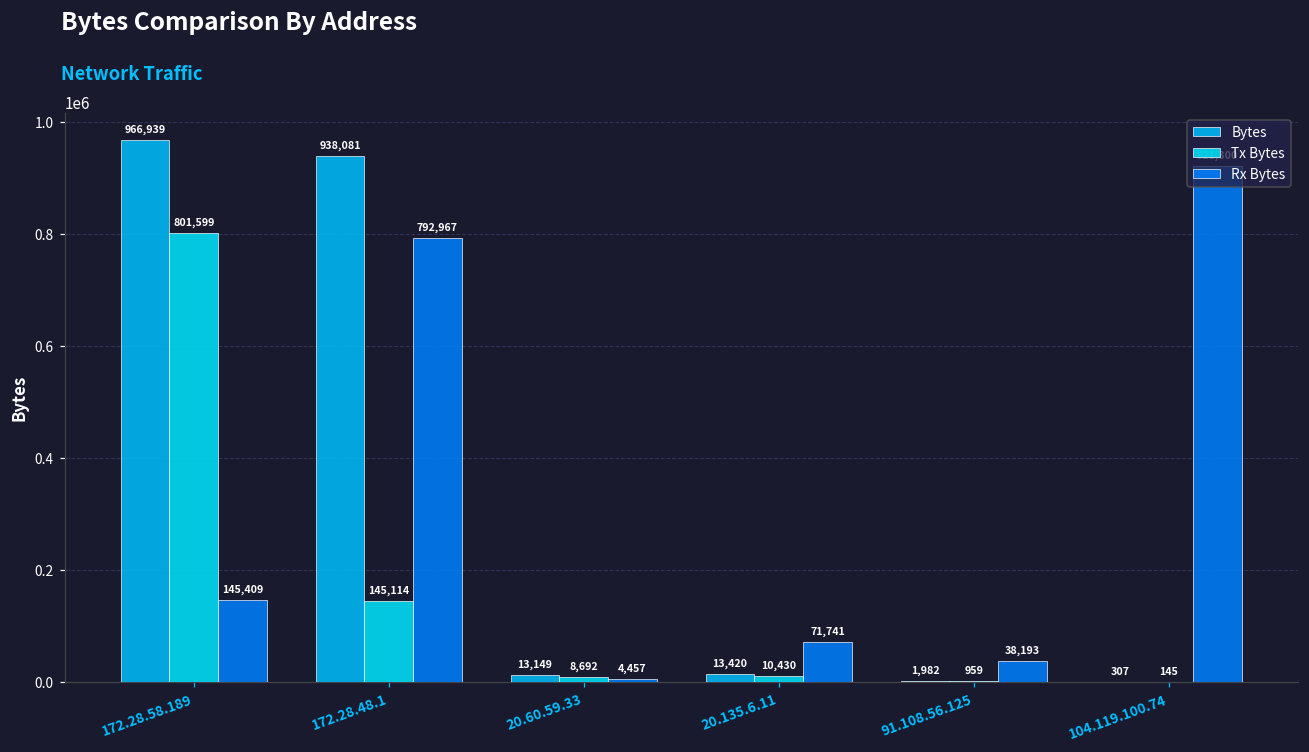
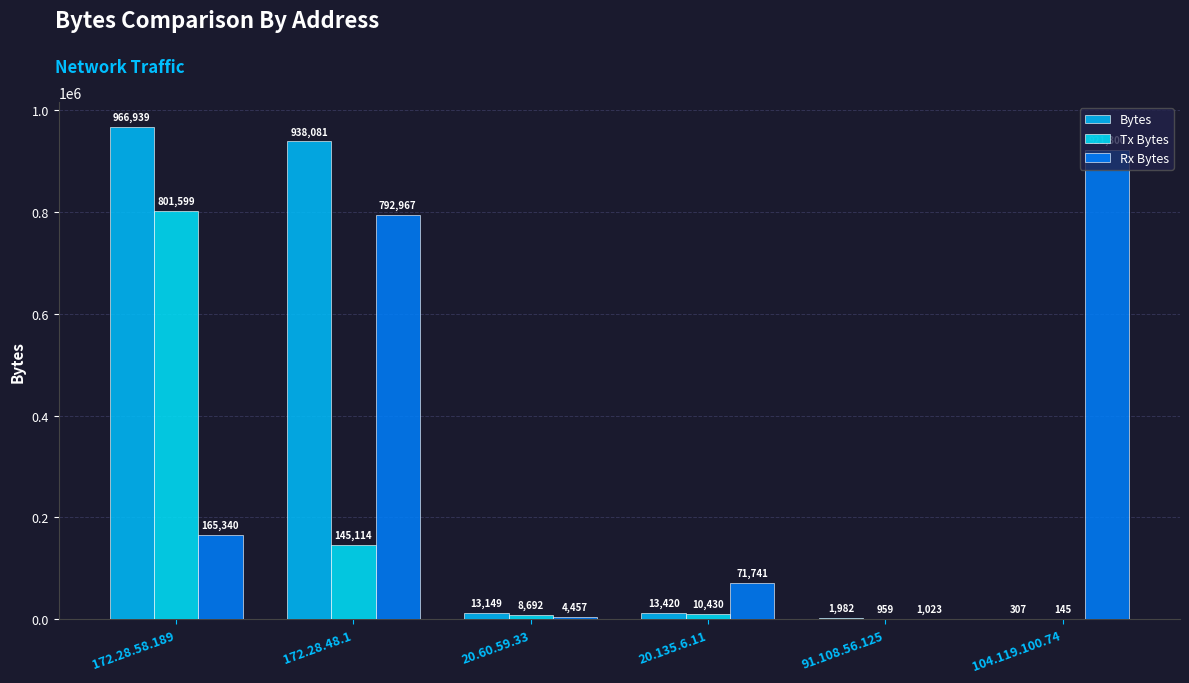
Rx Bytes, 172.28.58.189: 145,409 -> 165,340
Rx Bytes, 91.108.56.125: 38,193 -> 1,023
